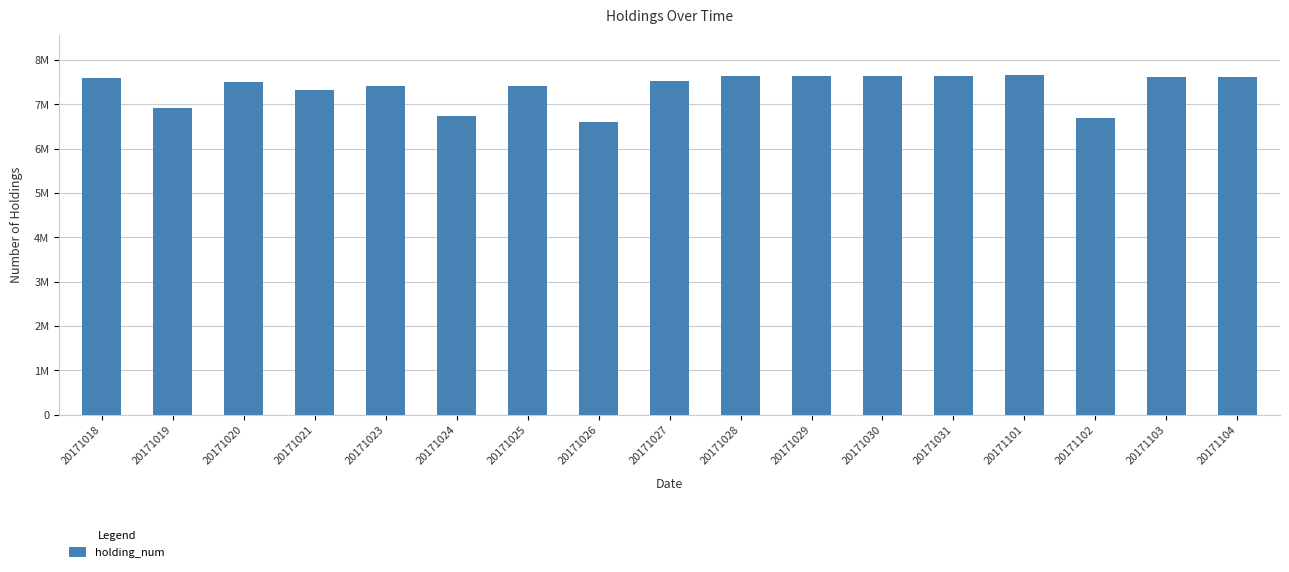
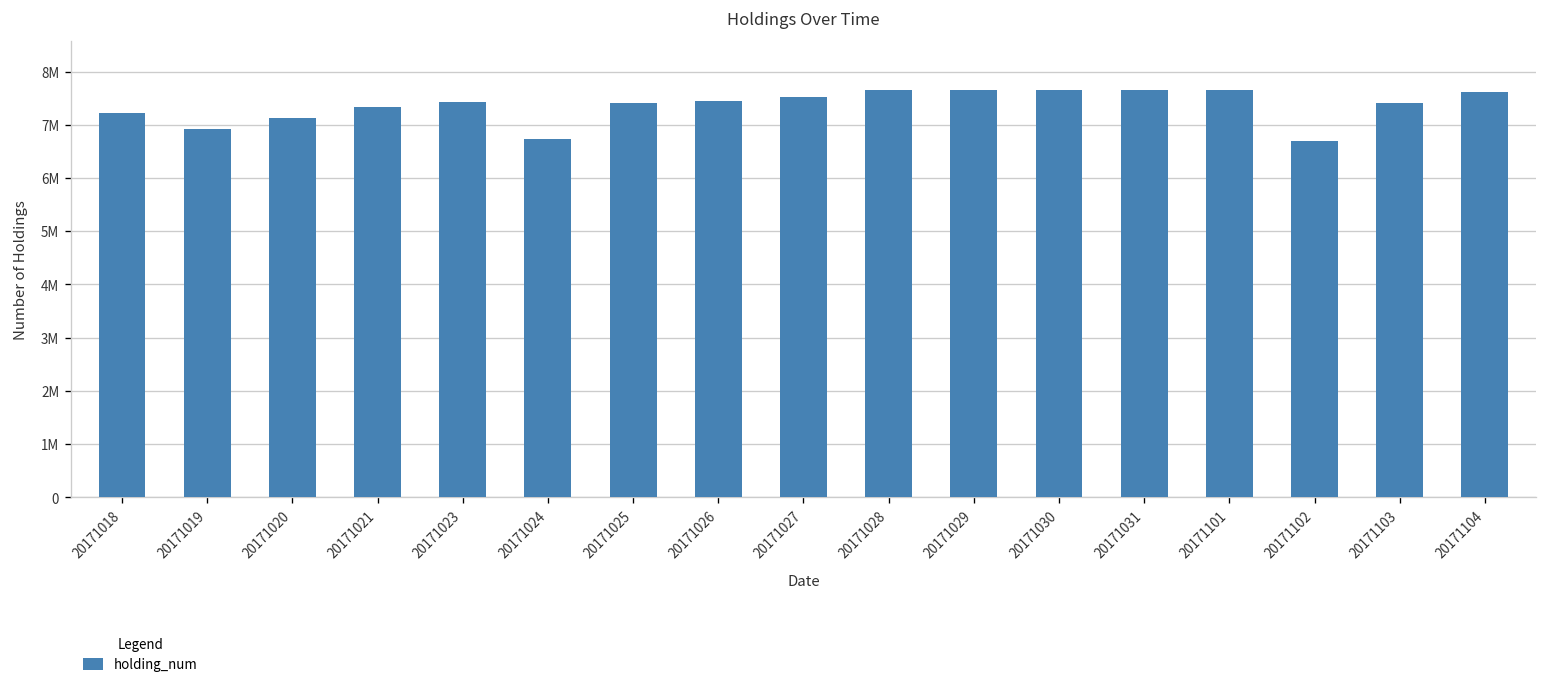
20171018: 7600000 -> 7200000
20171020: 7500000 -> 7100000
20171026: 6600000 -> 7500000
20171103: 7600000 -> 7400000
